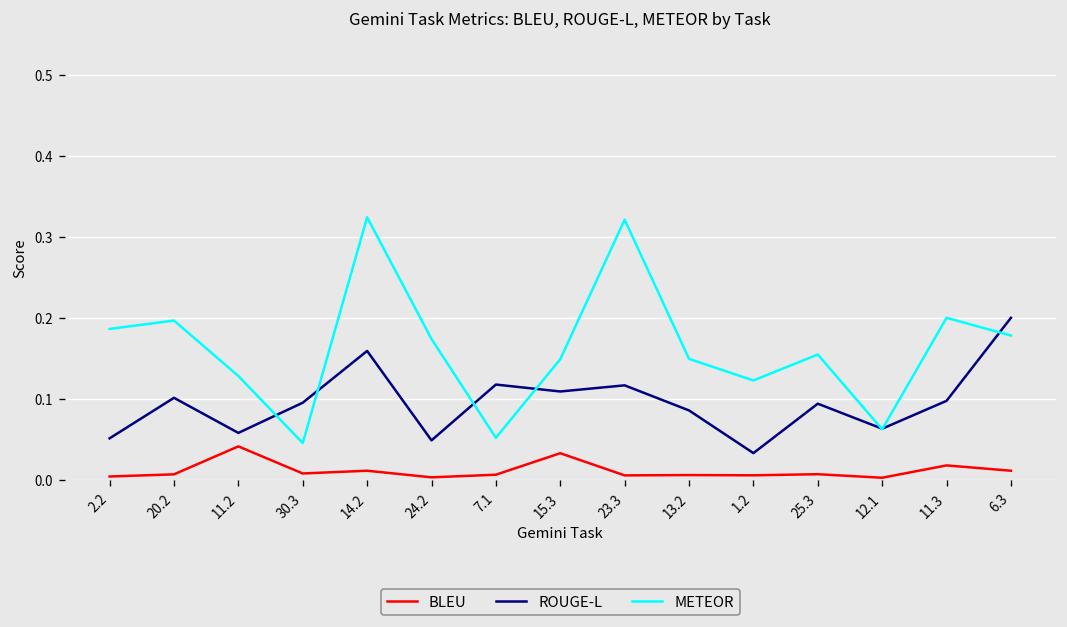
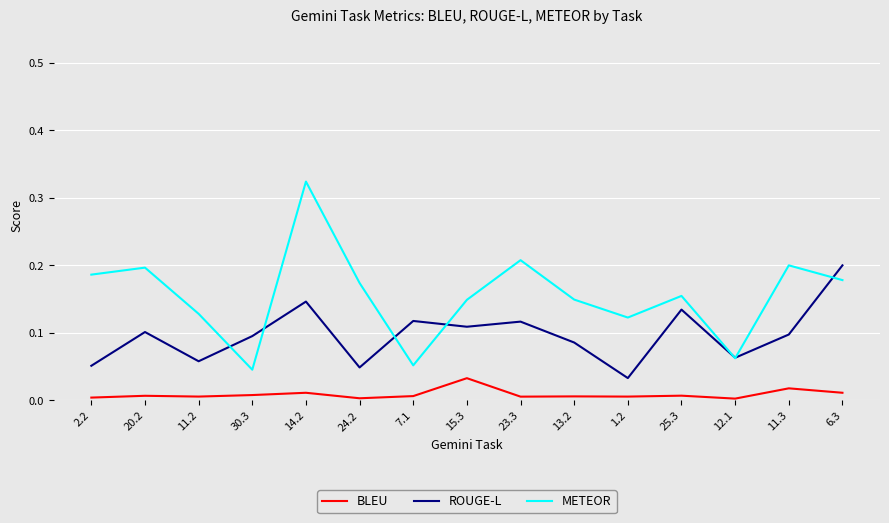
BLEU, 11.2: 0.04 -> 0.01
ROUGE-L, 14.2: 0.16 -> 0.15
METEOR, 23.3: 0.32 -> 0.21
ROUGE-L, 25.3: 0.09 -> 0.13
